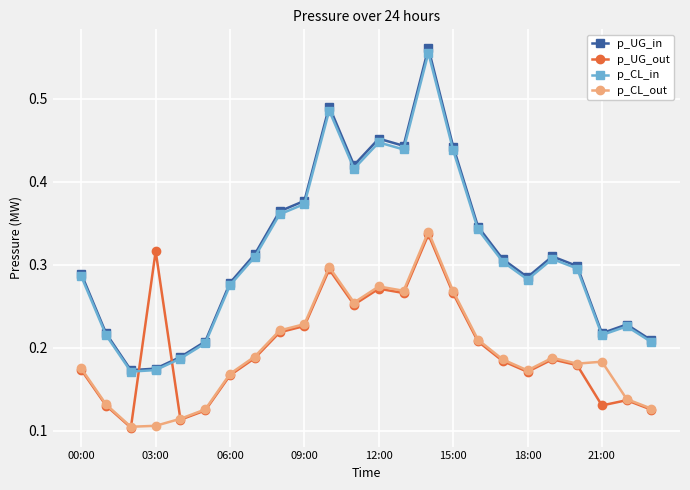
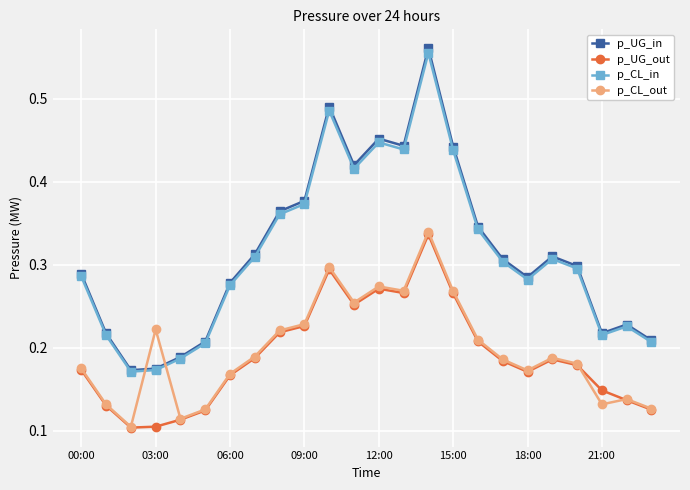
p_UG_out, 03:00: 0.32 -> 0.10
p_CL_out, 03:00: 0.11 -> 0.22
p_UG_out, 21:00: 0.13 -> 0.15
p_CL_out, 21:00: 0.18 -> 0.13
